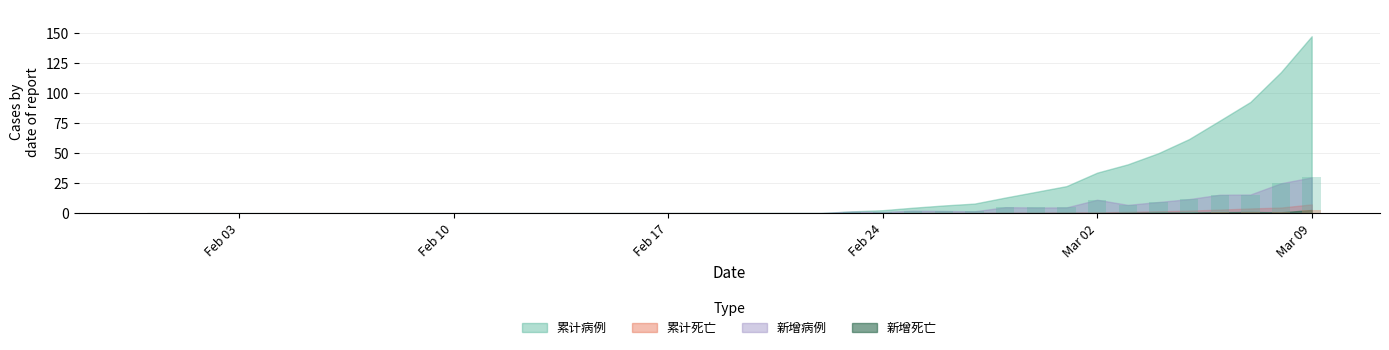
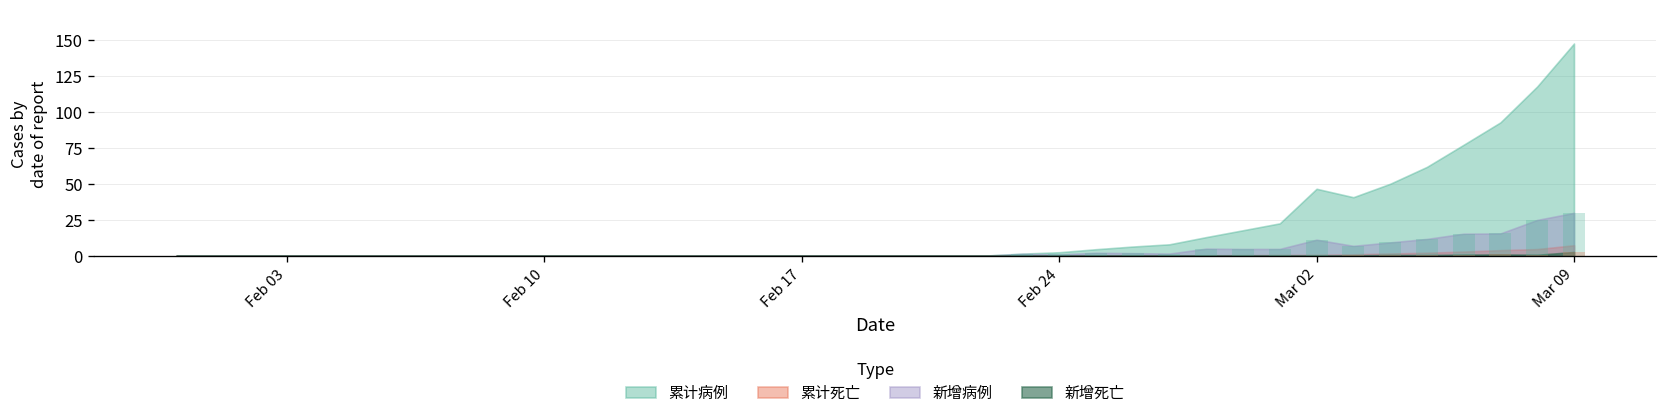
累计病例, Mar 02: 34 -> 47
